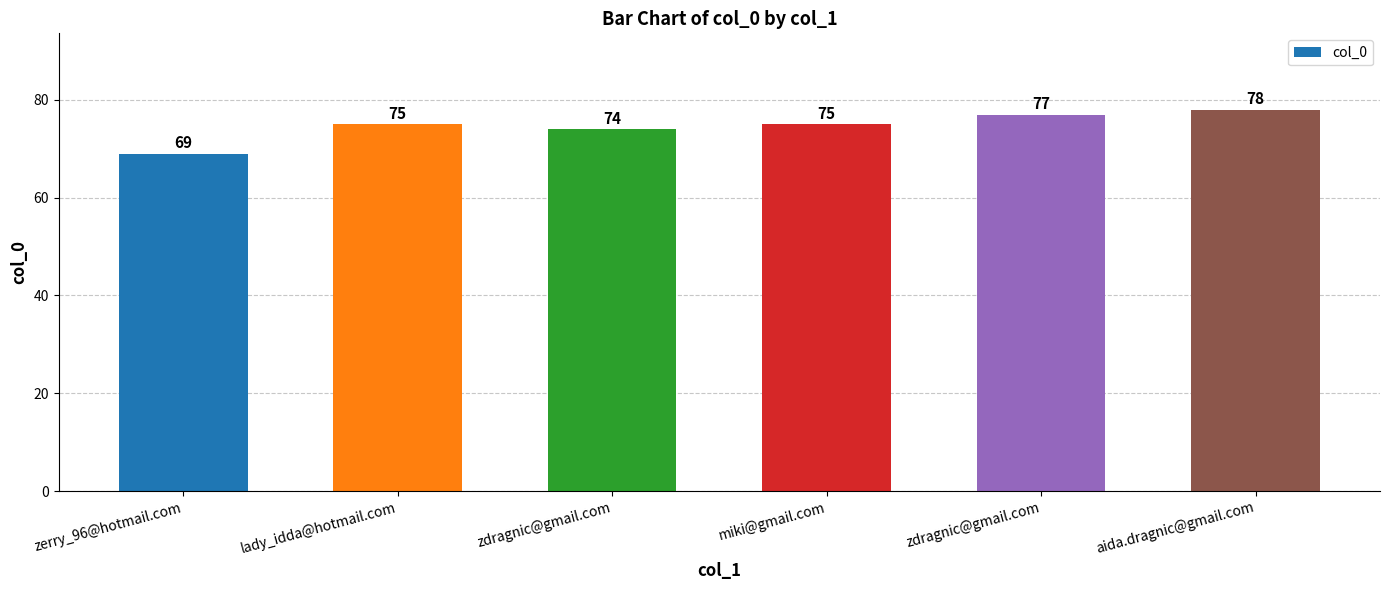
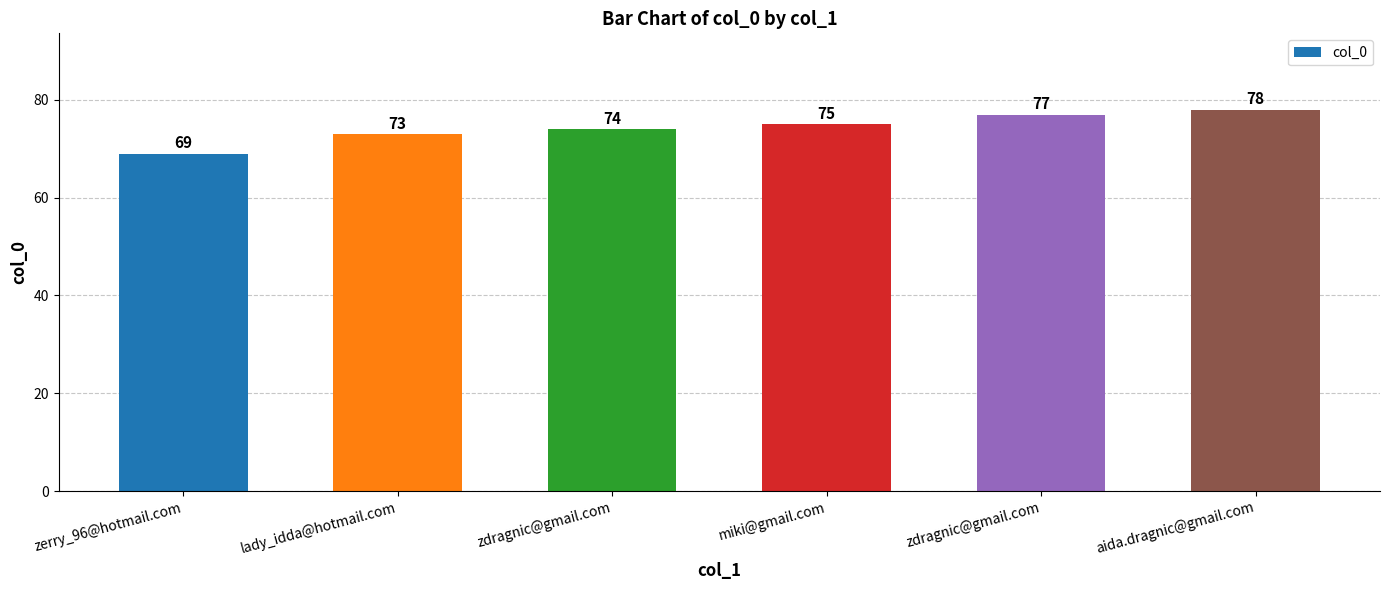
lady_idda@hotmail.com: 75 -> 73
